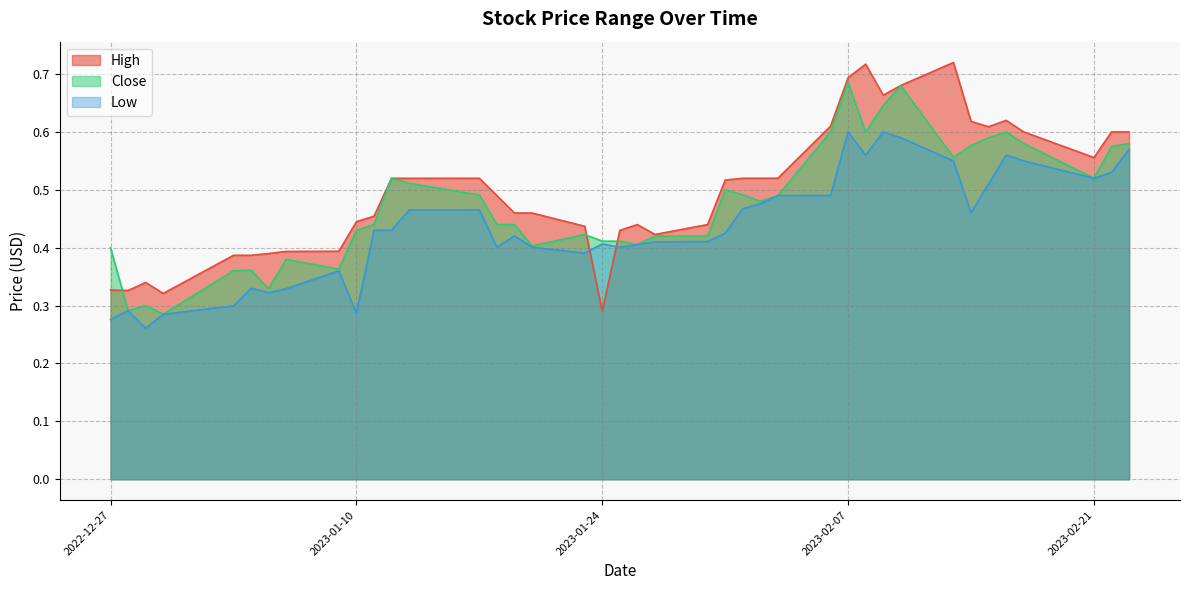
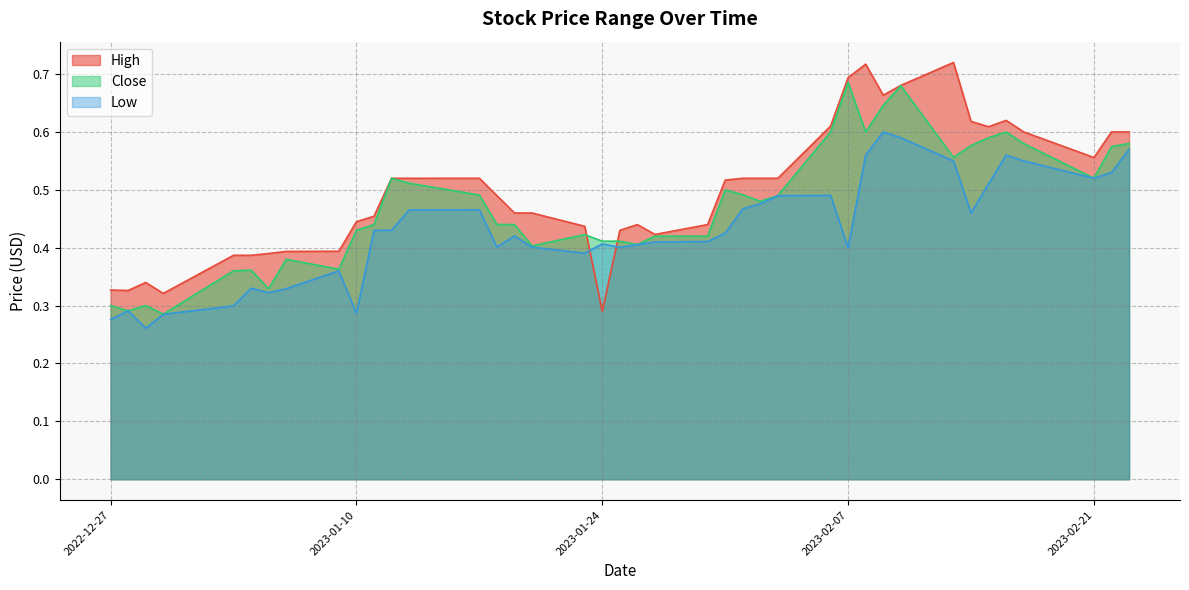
Close, 2022-12-27: 0.4 -> 0.3
Low, 2023-02-07: 0.6 -> 0.4
